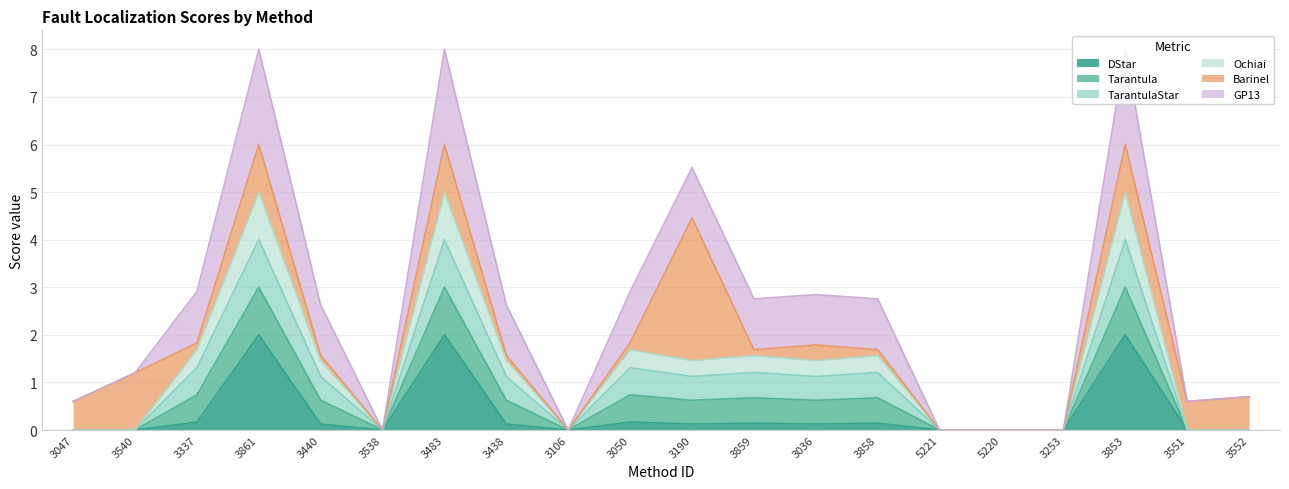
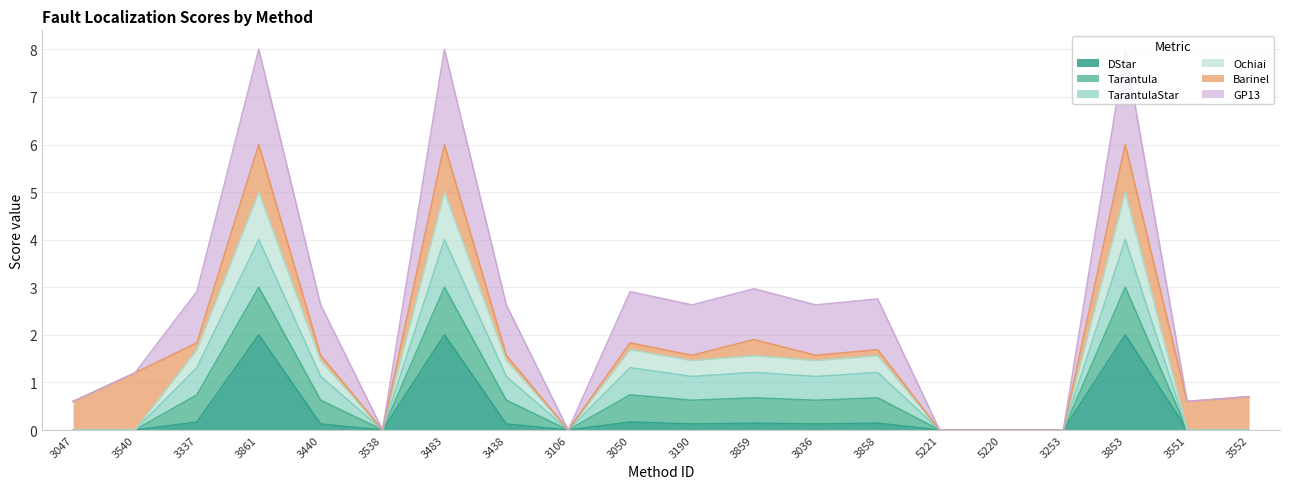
Barinel, 3190: 3.0 -> 0.1
Barinel, 3859: 0.1 -> 0.3
Barinel, 3036: 0.3 -> 0.1
